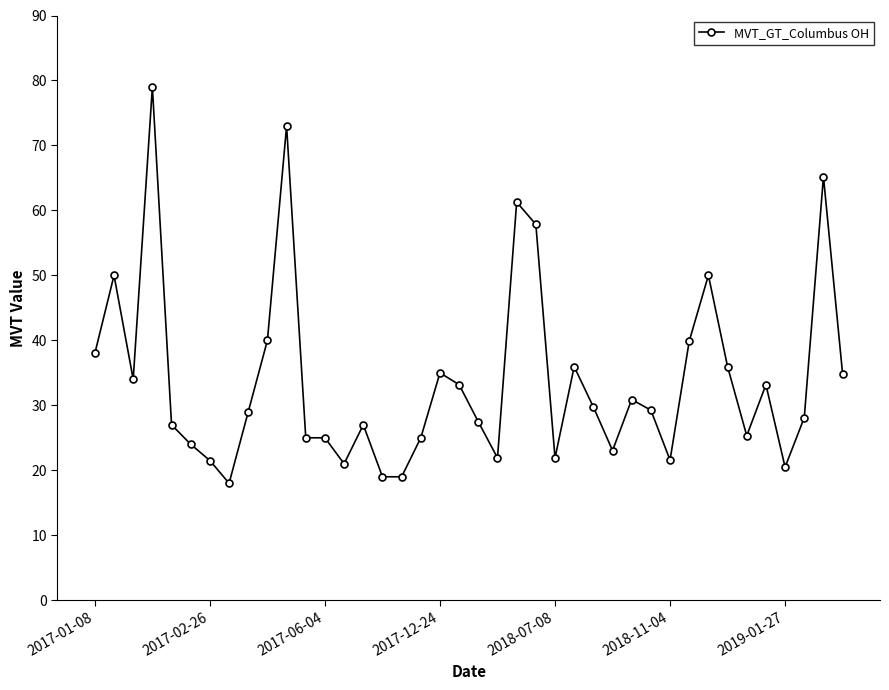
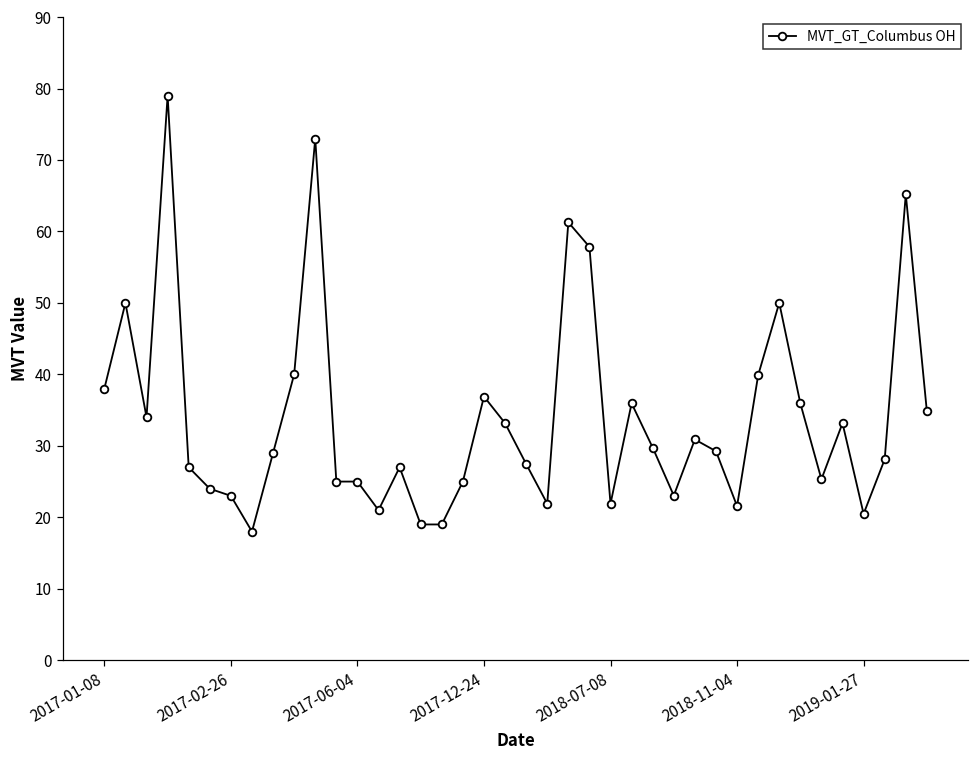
2017-02-26: 22 -> 23
2017-12-24: 35 -> 37
